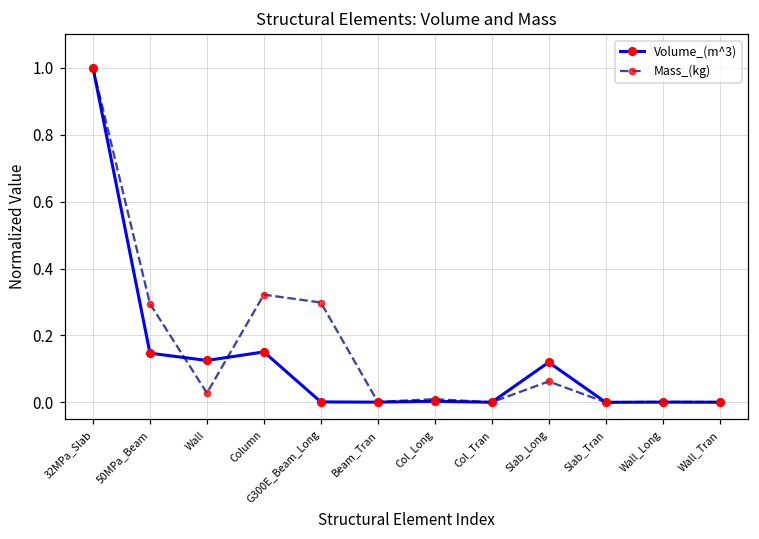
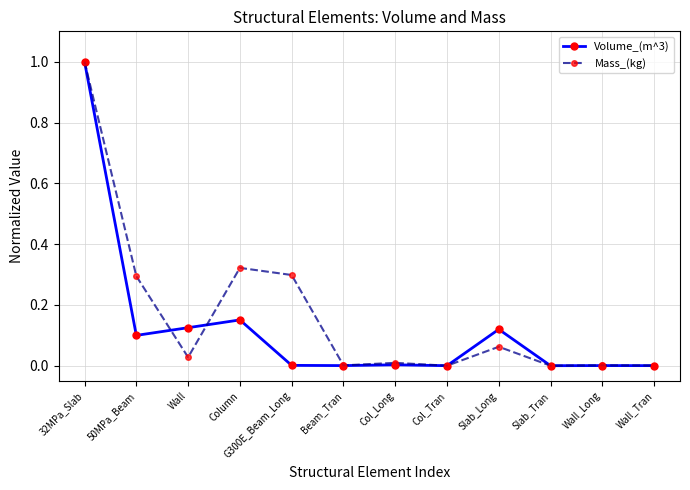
Volume_(m^3), 50MPa_Beam: 0.15 -> 0.10
